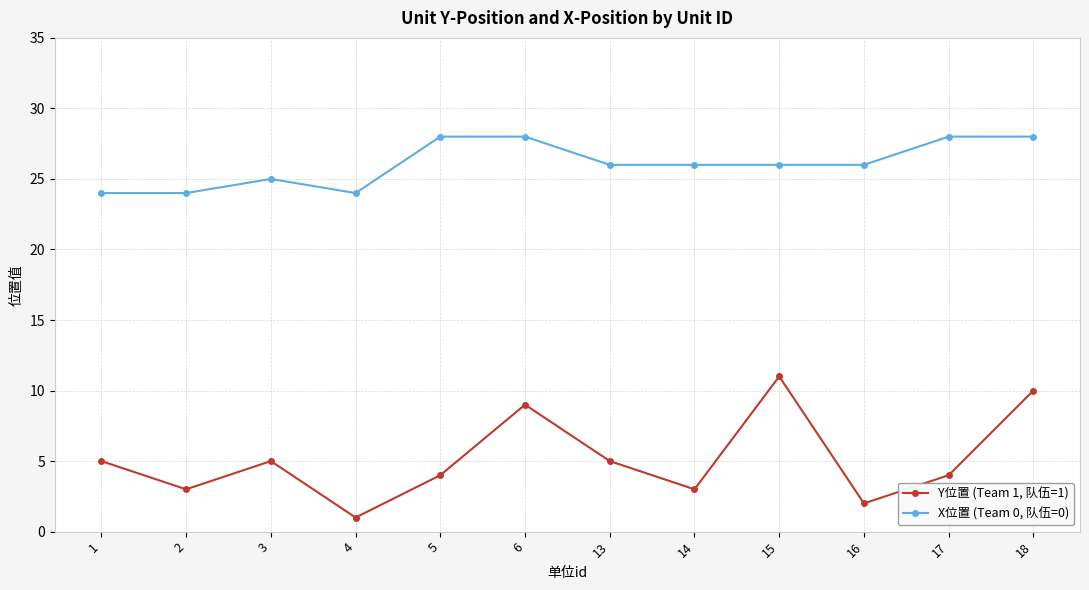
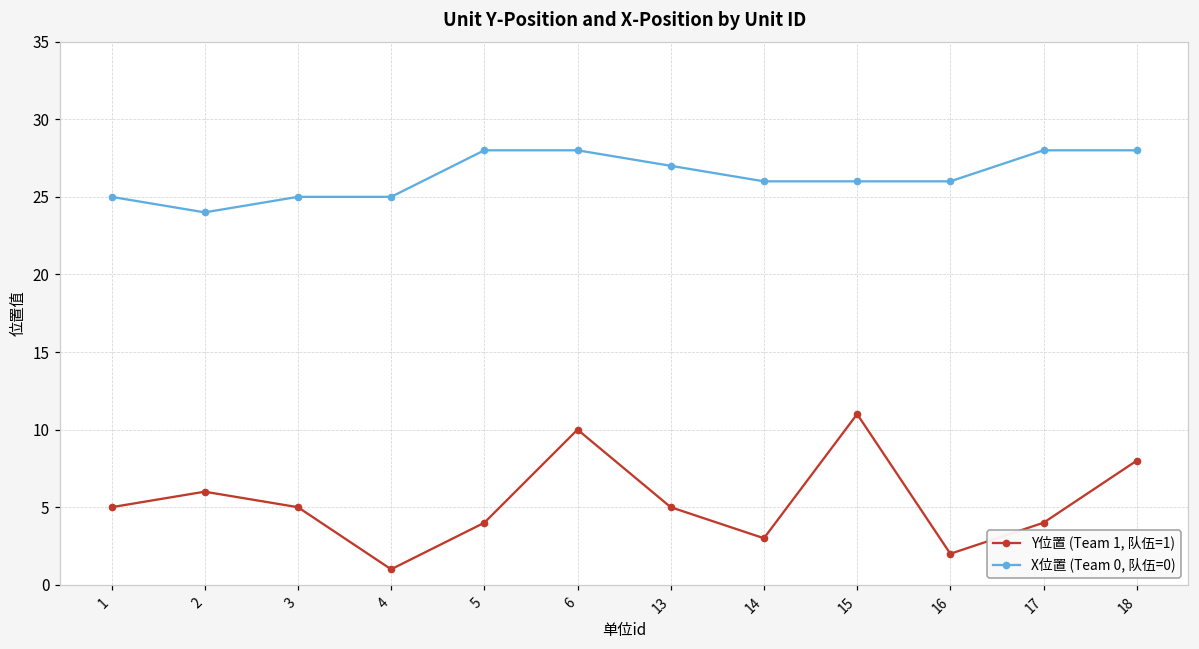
X位置 (Team 0, 队伍=0), 1: 24 -> 25
Y位置 (Team 1, 队伍=1), 2: 3 -> 6
X位置 (Team 0, 队伍=0), 4: 24 -> 25
Y位置 (Team 1, 队伍=1), 6: 9 -> 10
X位置 (Team 0, 队伍=0), 13: 26 -> 27
Y位置 (Team 1, 队伍=1), 18: 10 -> 8
